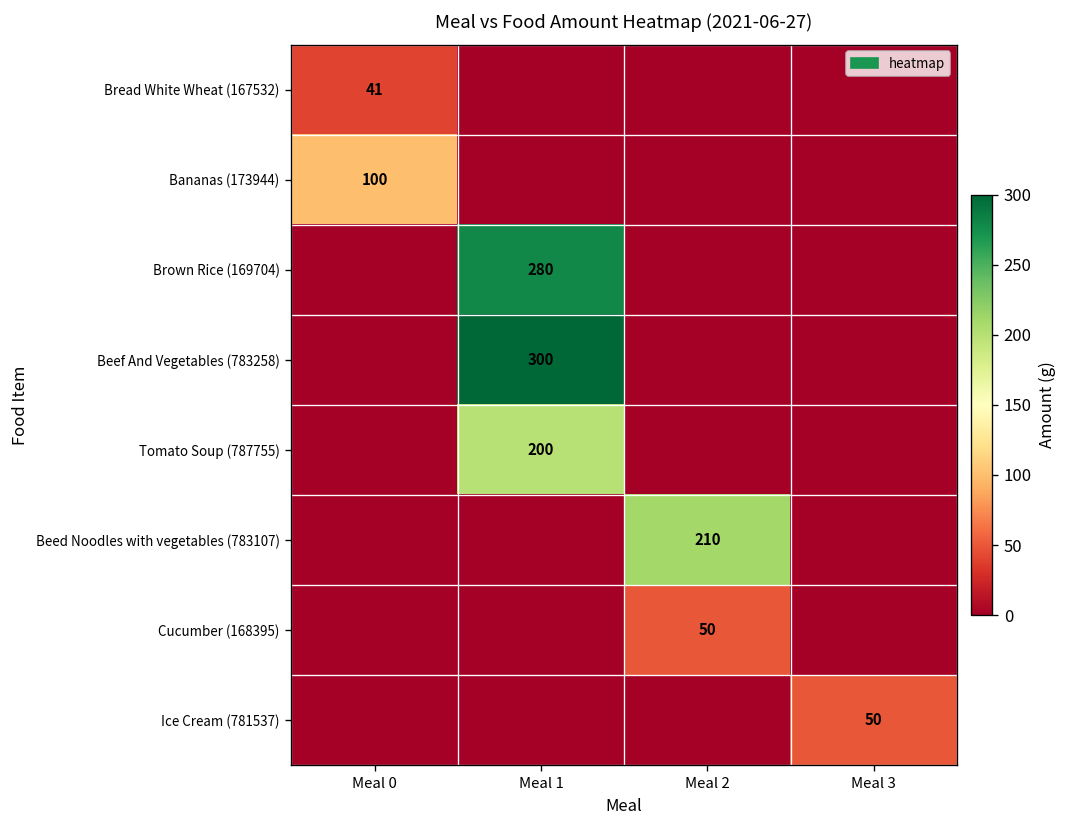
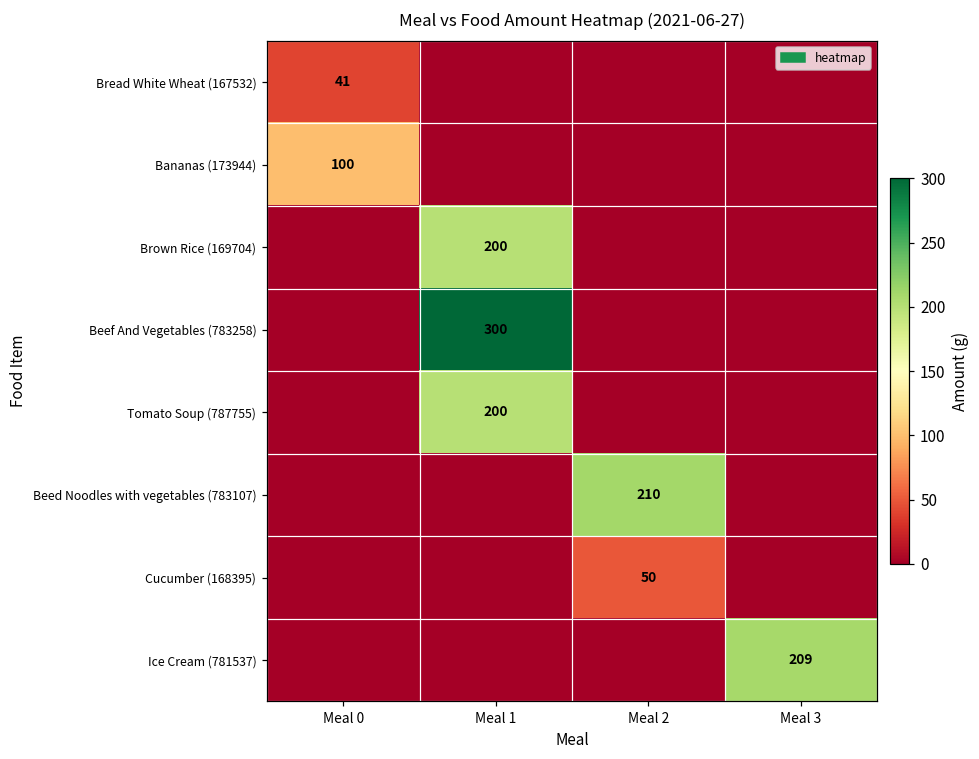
Brown Rice (169704), Meal 1: 280 -> 200
Ice Cream (781537), Meal 3: 50 -> 209
